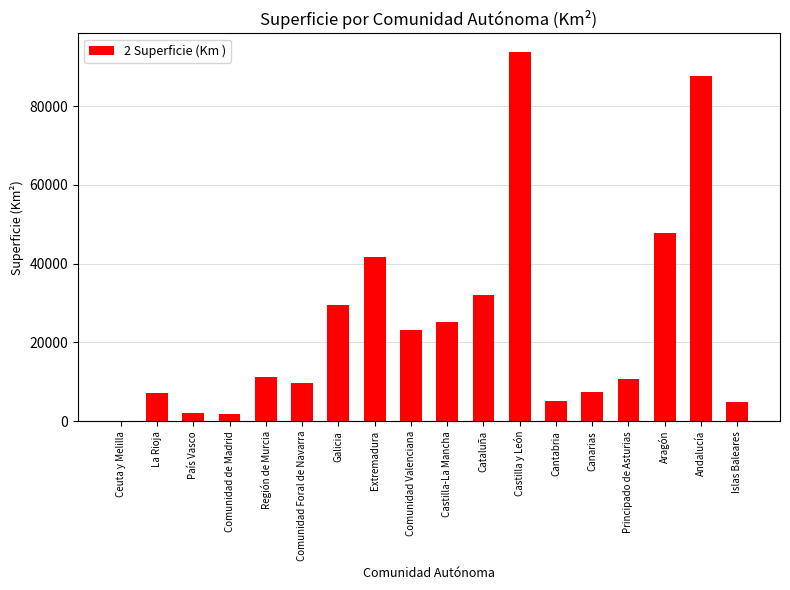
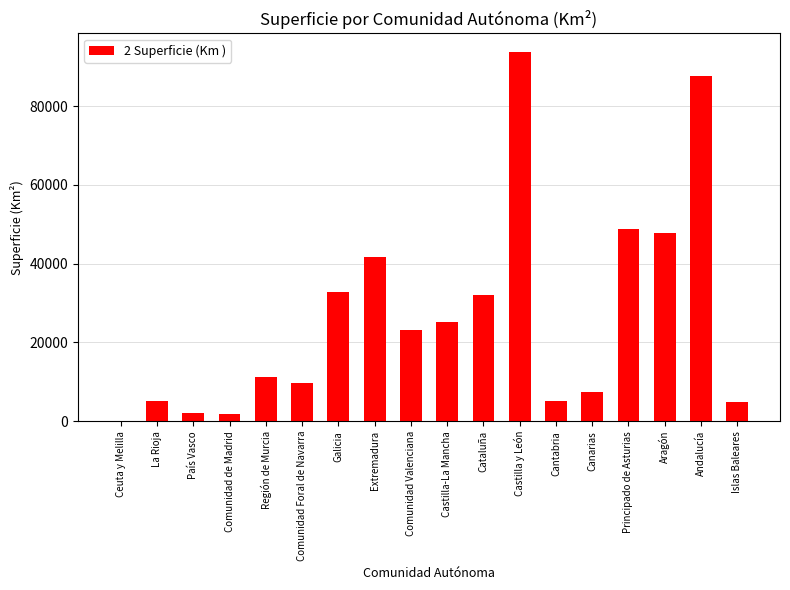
La Rioja: 7000 -> 5000
Galicia: 30000 -> 33000
Principado de Asturias: 11000 -> 49000
